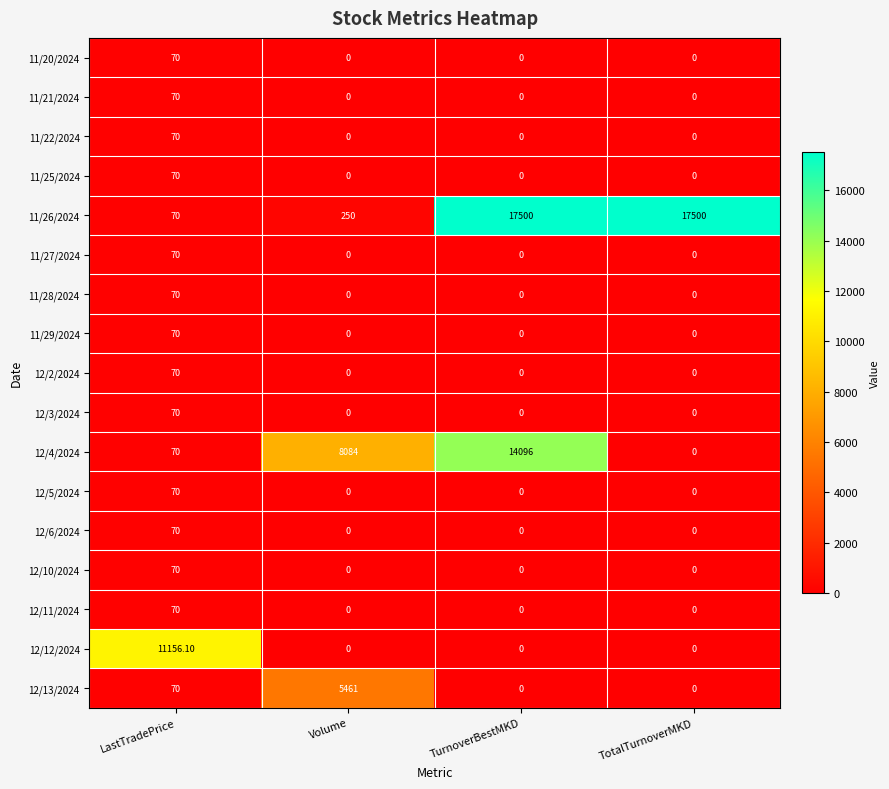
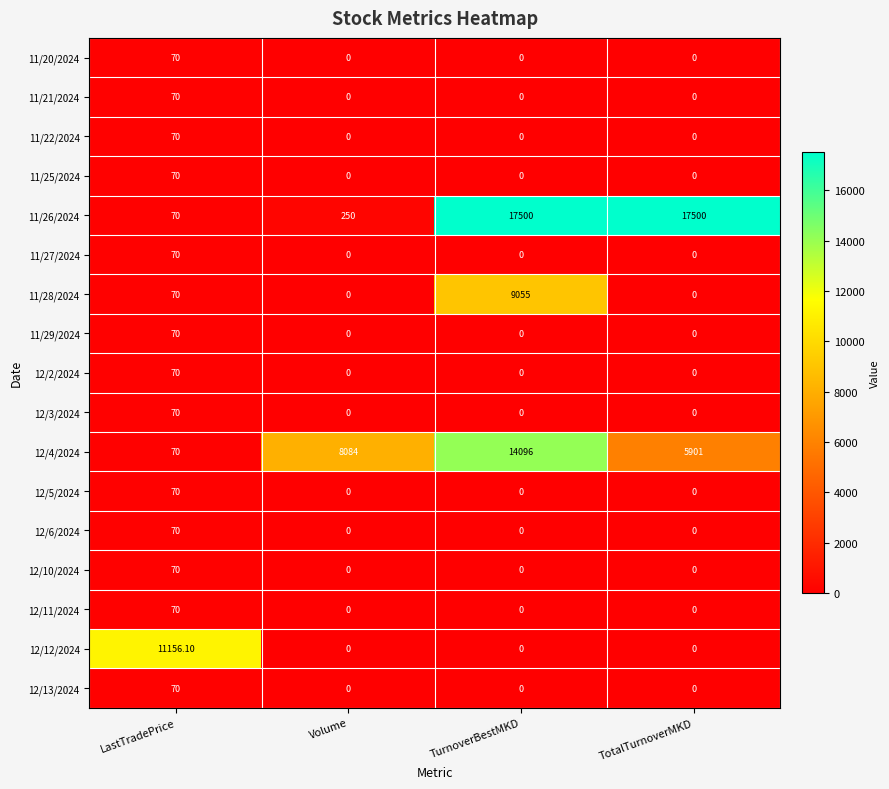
11/28/2024, TurnoverBestMKD: 0 -> 9055
12/4/2024, TotalTurnoverMKD: 0 -> 5901
12/13/2024, Volume: 5461 -> 0
